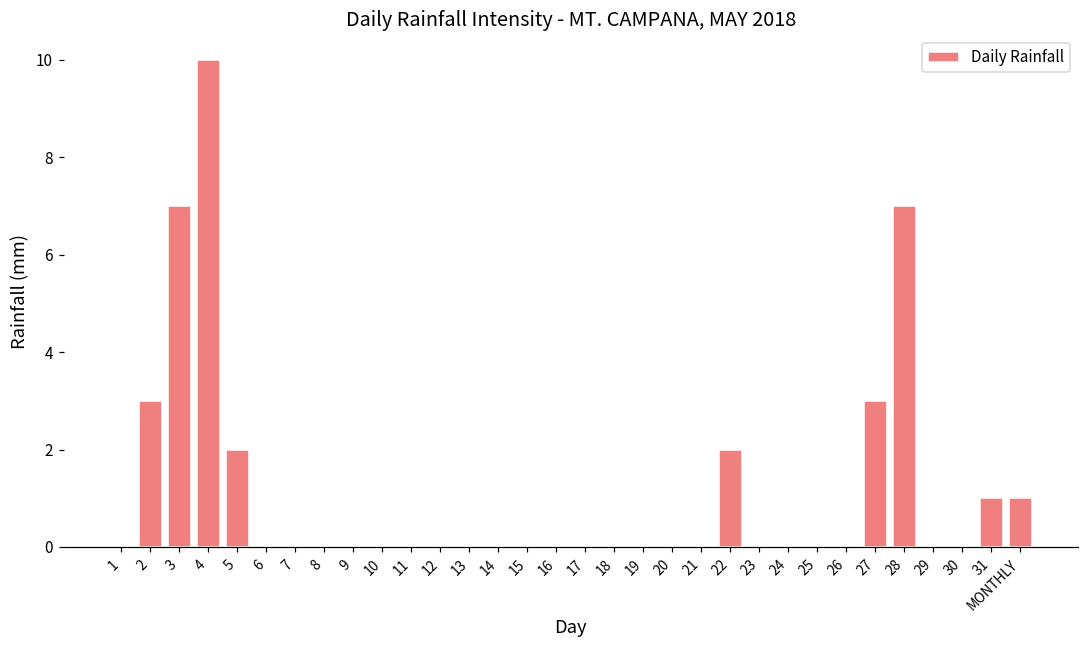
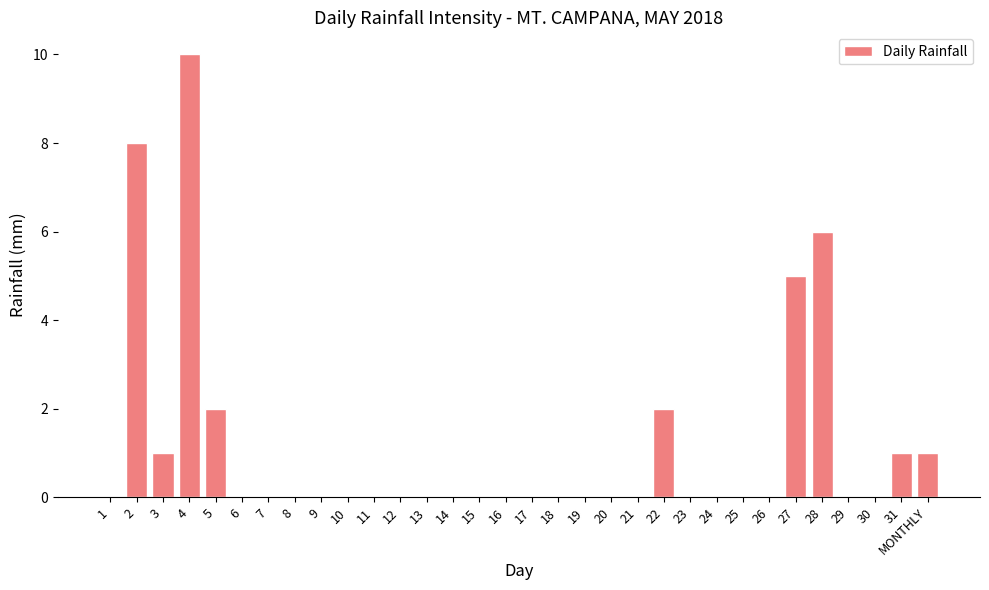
2: 3 -> 8
3: 7 -> 1
27: 3 -> 5
28: 7 -> 6
